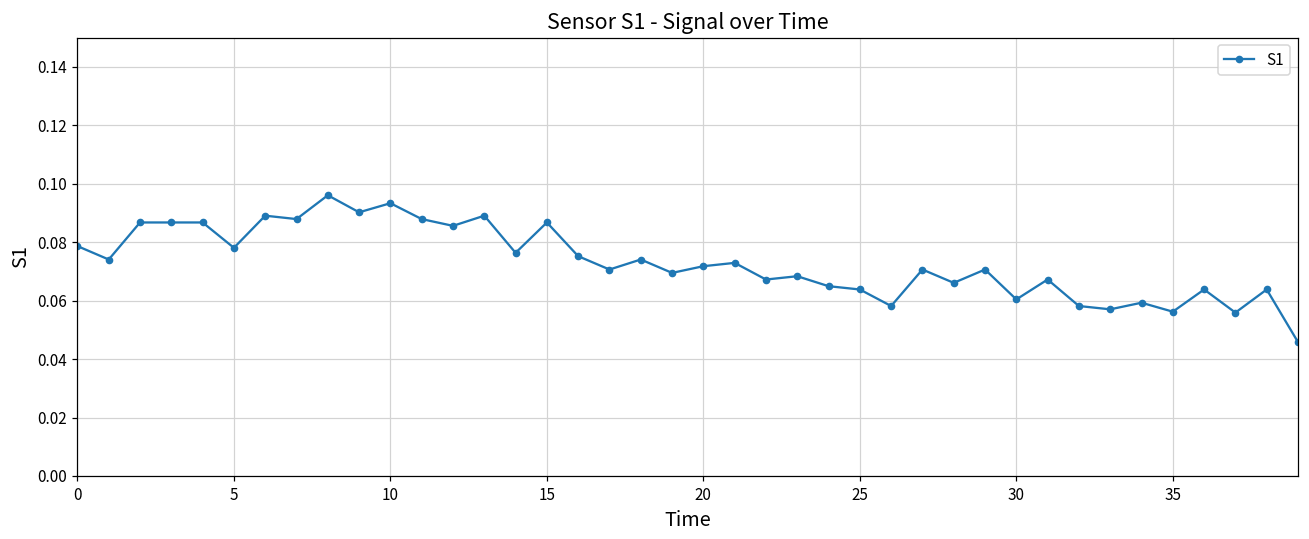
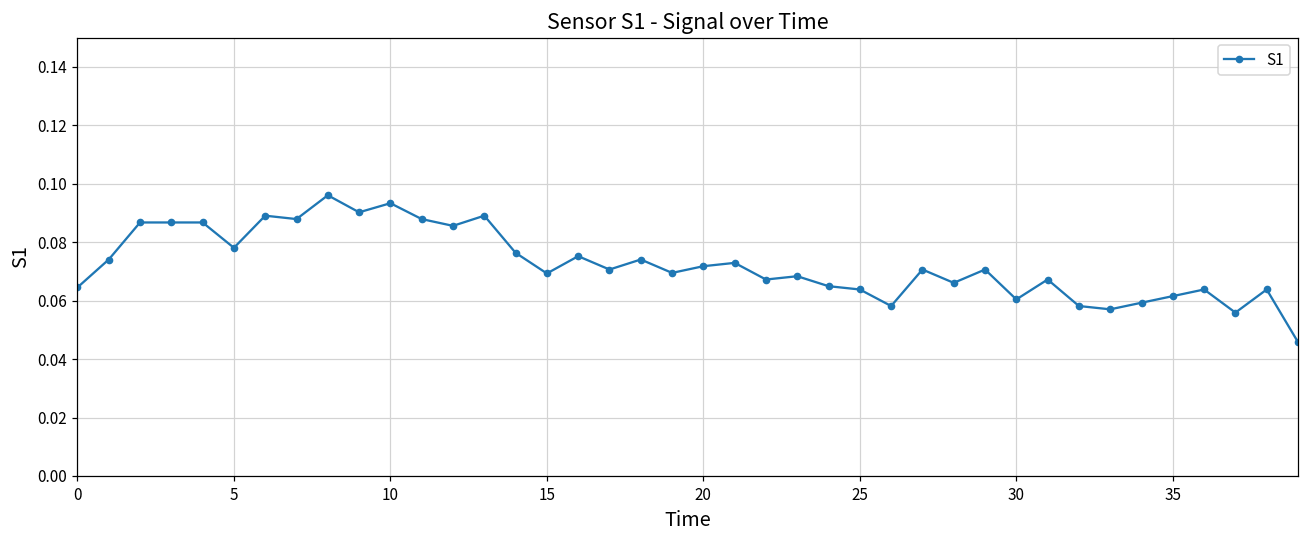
0: 0.079 -> 0.065
15: 0.087 -> 0.069
35: 0.056 -> 0.062
